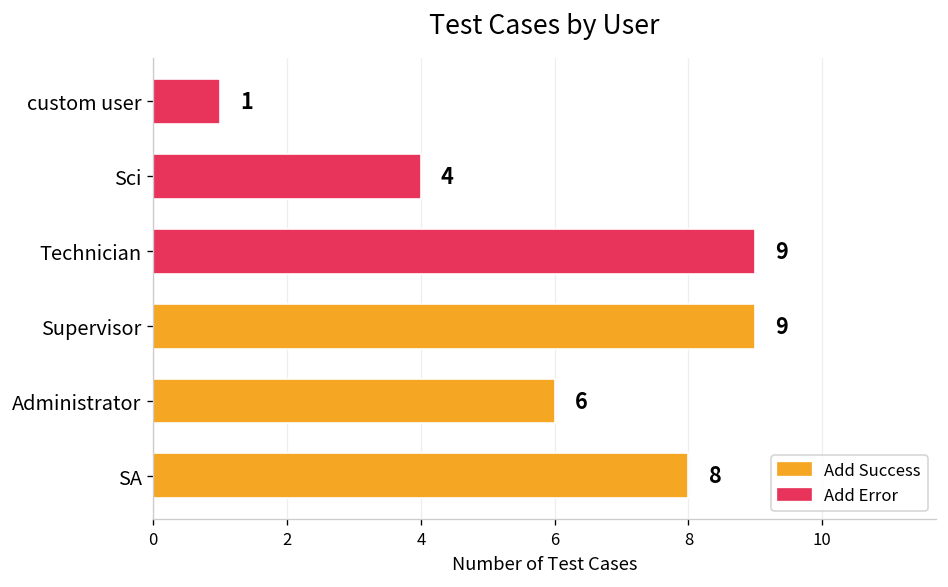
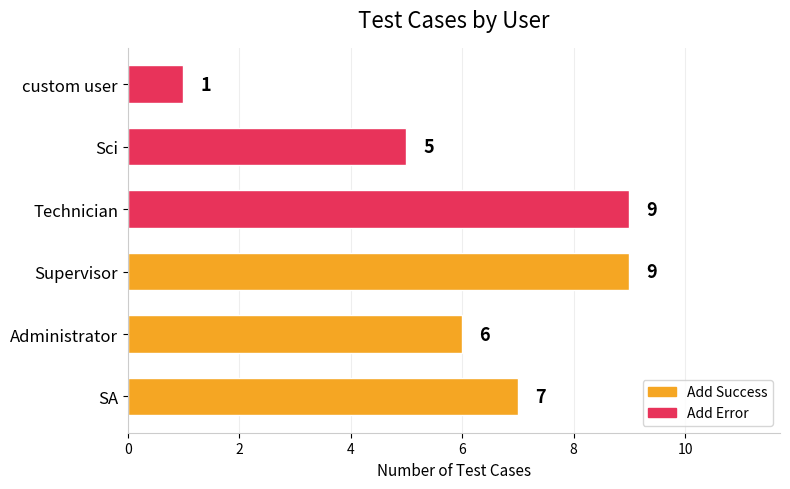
Sci: 4 -> 5
SA: 8 -> 7
